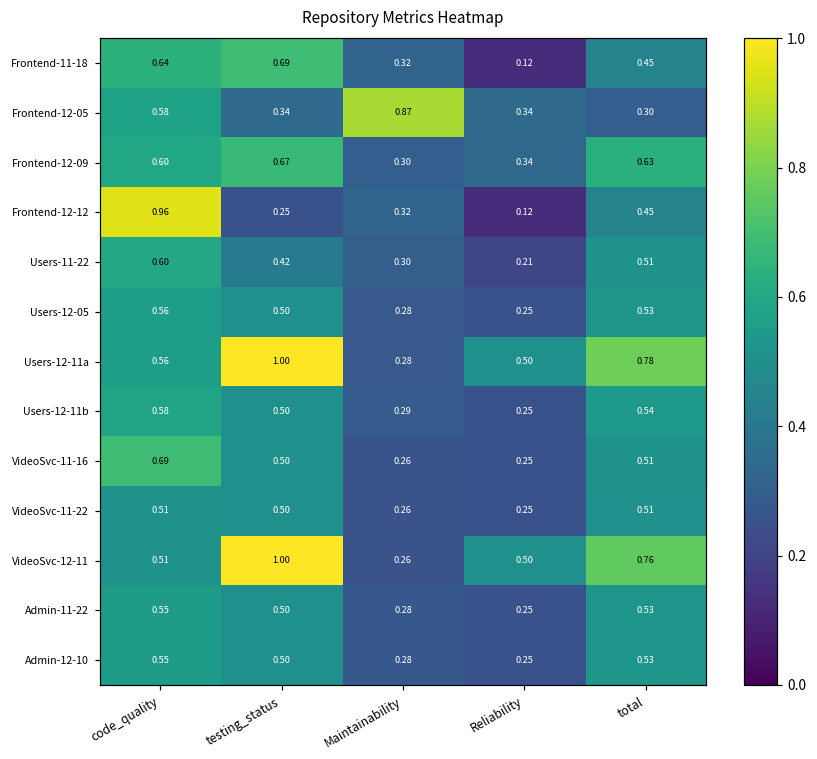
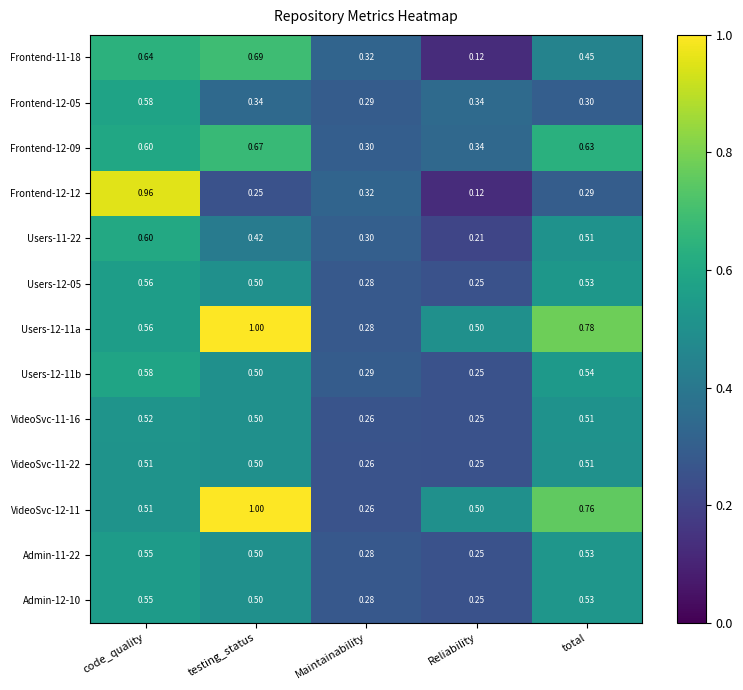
Frontend-12-05, Maintainability: 0.87 -> 0.29
Frontend-12-12, total: 0.45 -> 0.29
VideoSvc-11-16, code_quality: 0.69 -> 0.52
